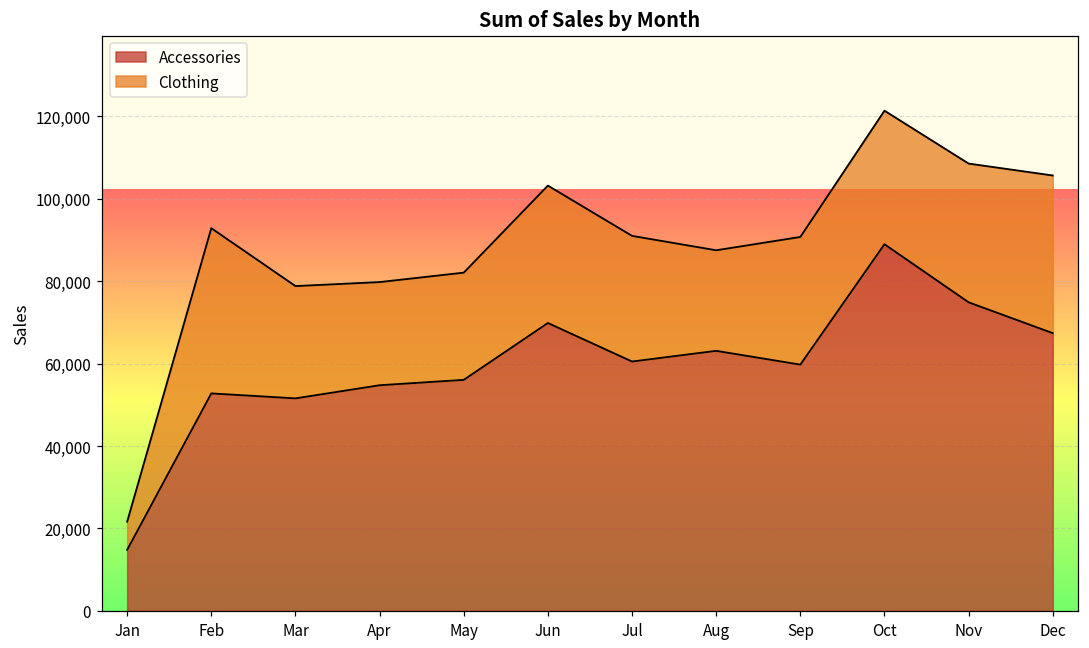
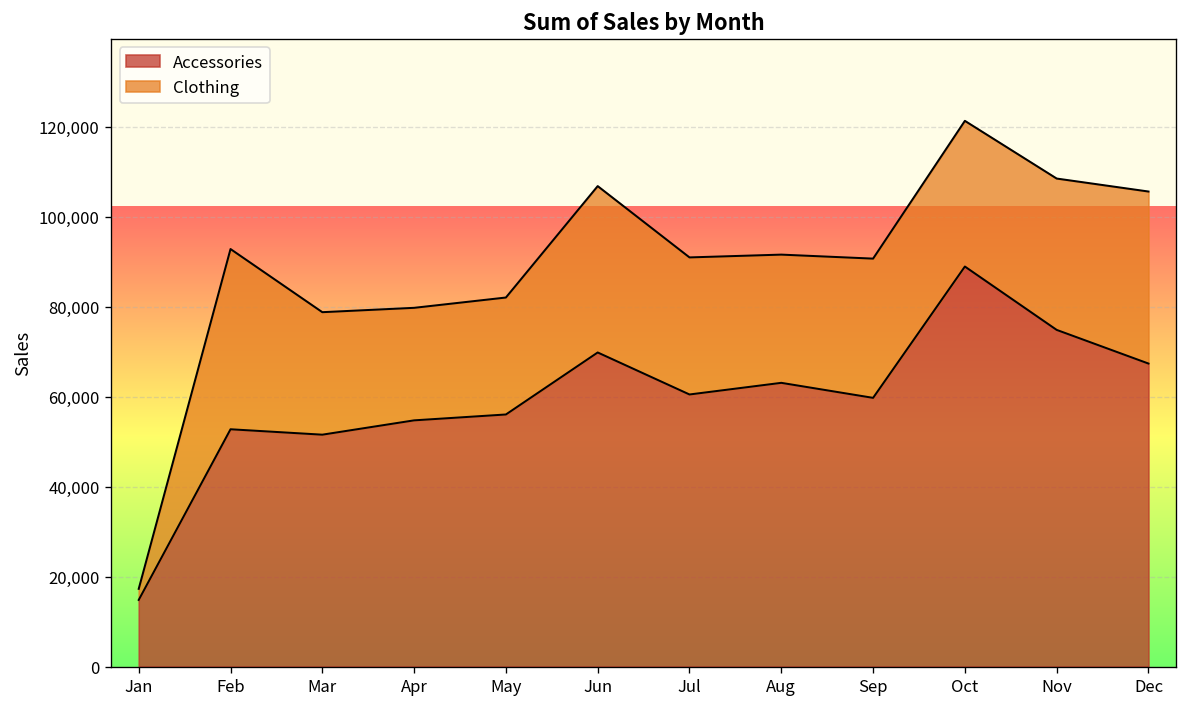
Clothing, Jan: 7,000 -> 2,000
Clothing, Jun: 33,000 -> 37,000
Clothing, Aug: 24,000 -> 29,000
